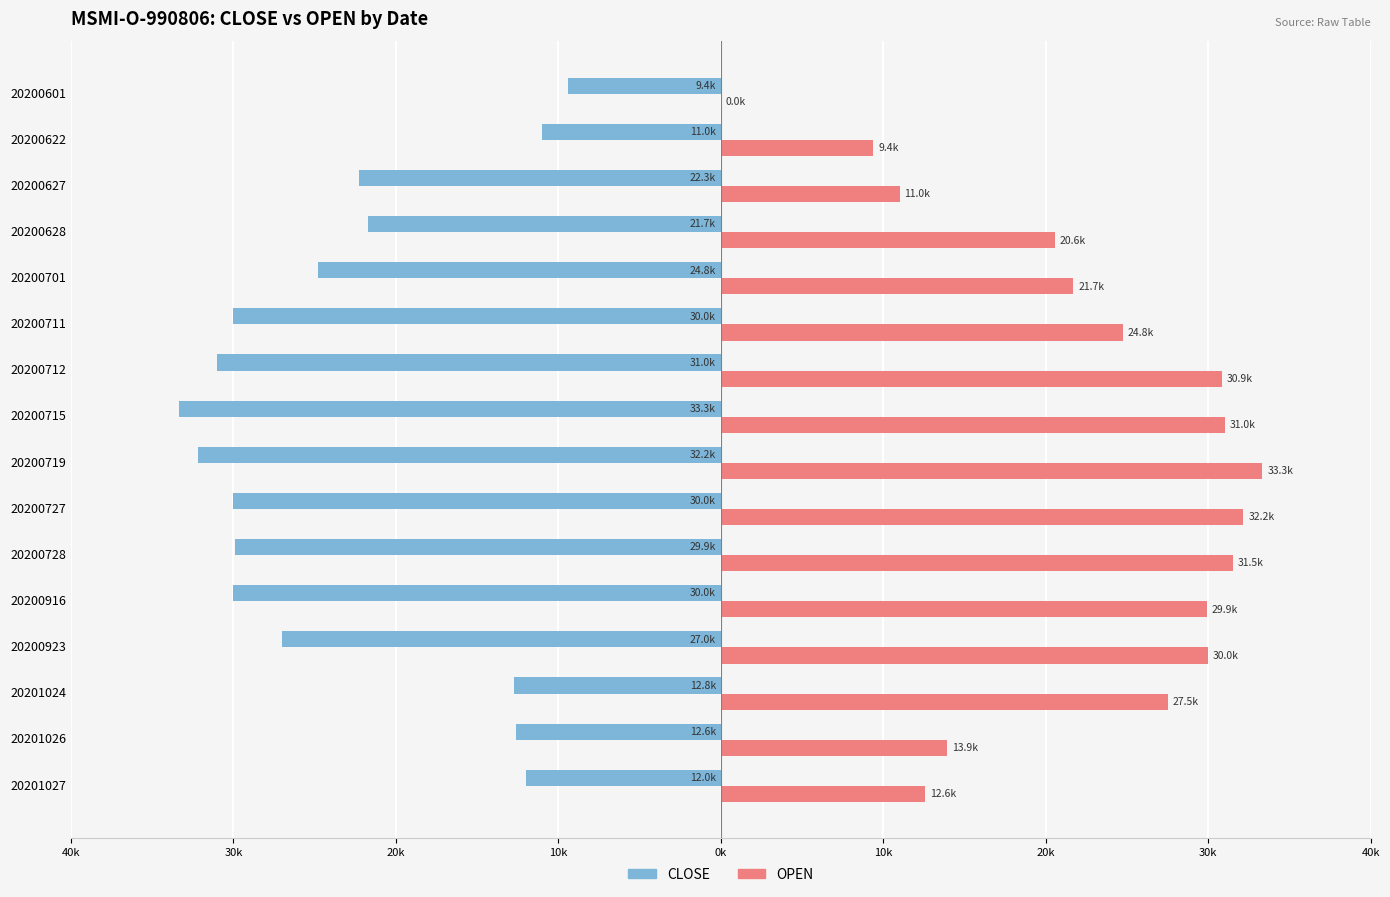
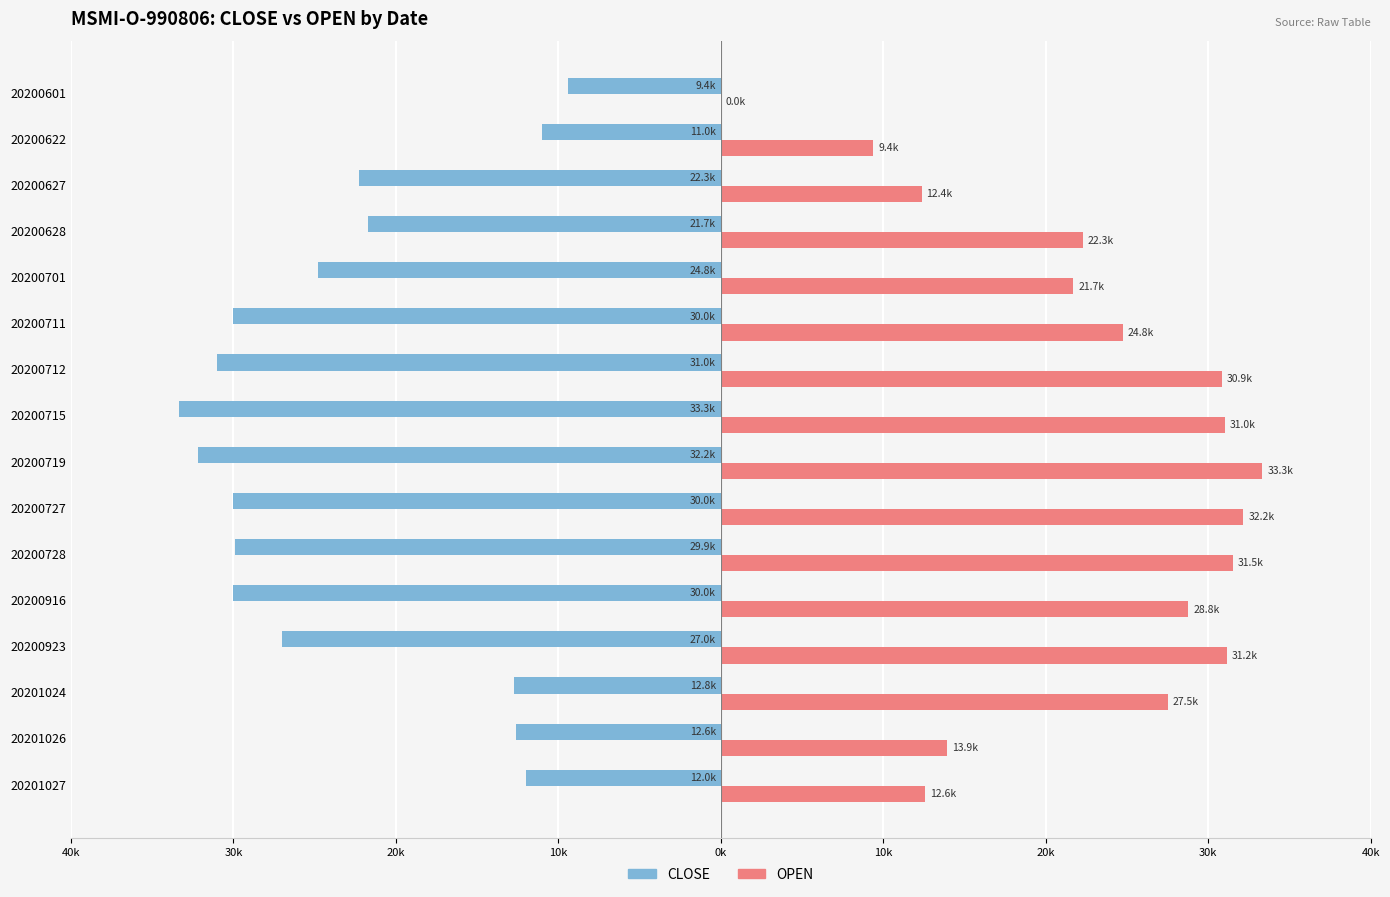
OPEN, 20200627: 11.0k -> 12.4k
OPEN, 20200628: 20.6k -> 22.3k
OPEN, 20200916: 29.9k -> 28.8k
OPEN, 20200923: 30.0k -> 31.2k
